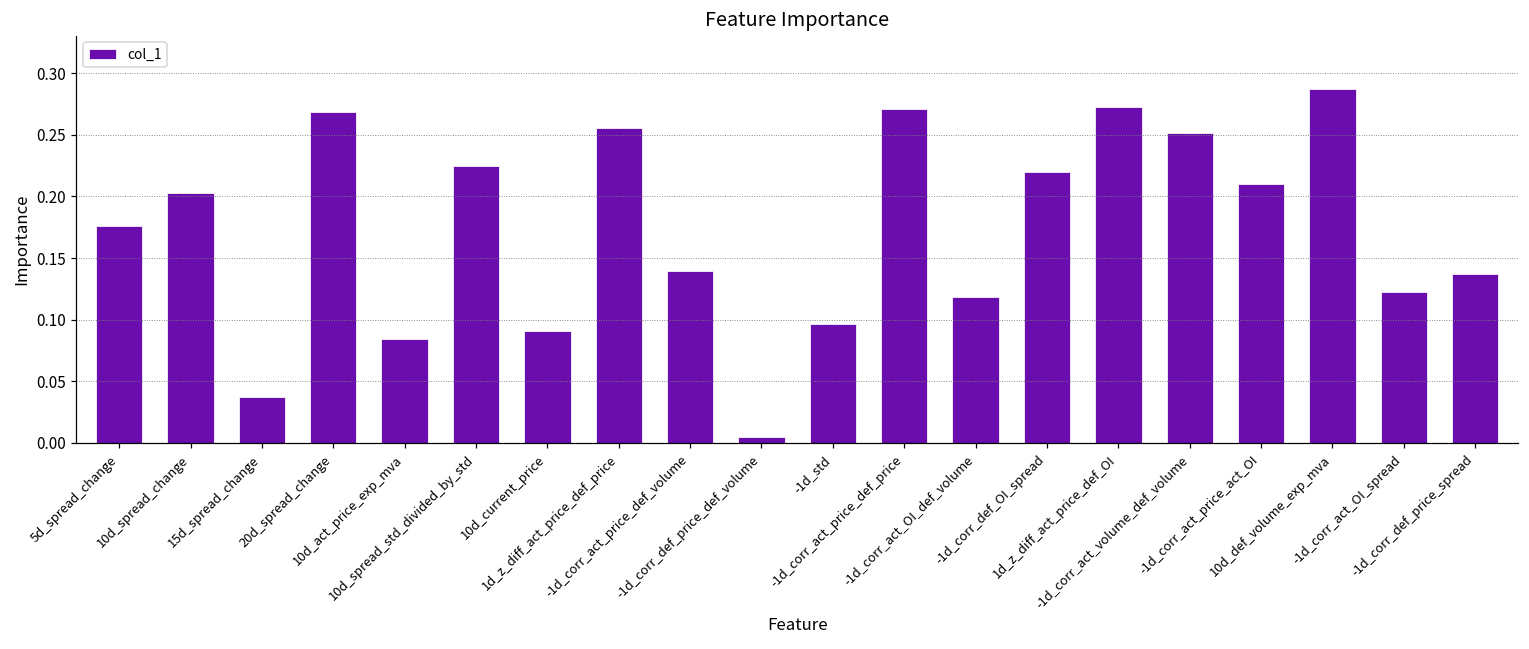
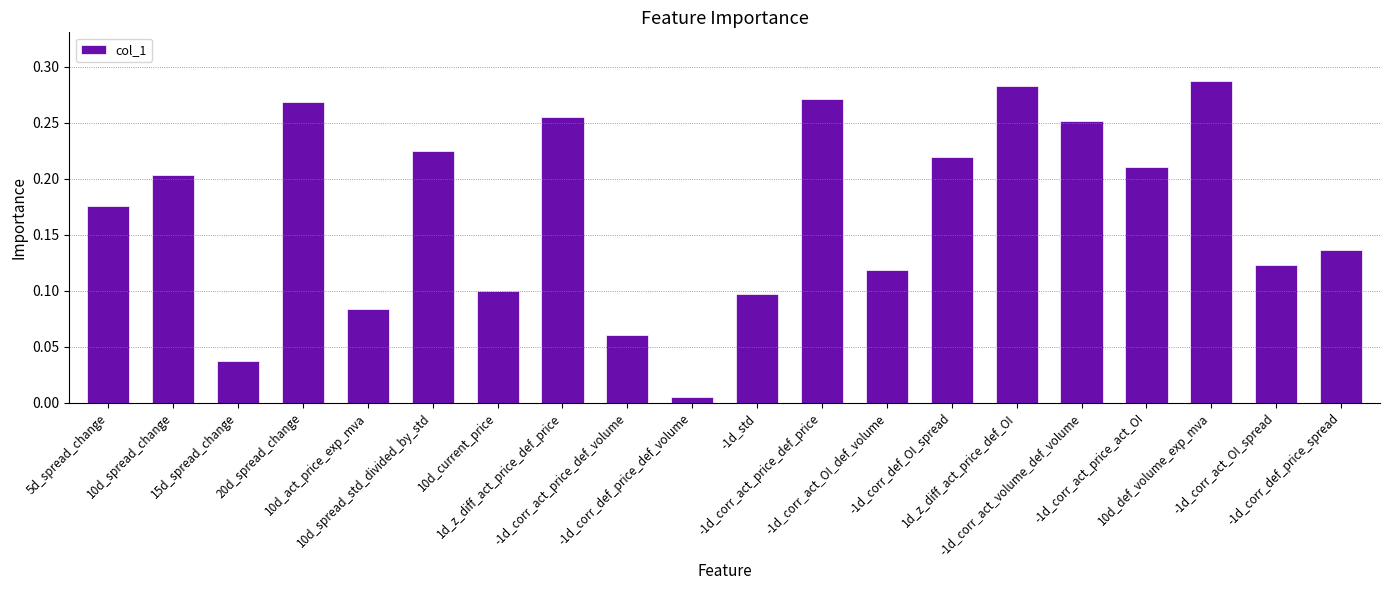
10d_current_price: 0.091 -> 0.100
-1d_corr_act_price_def_volume: 0.140 -> 0.061
1d_z_diff_act_price_def_OI: 0.272 -> 0.282
